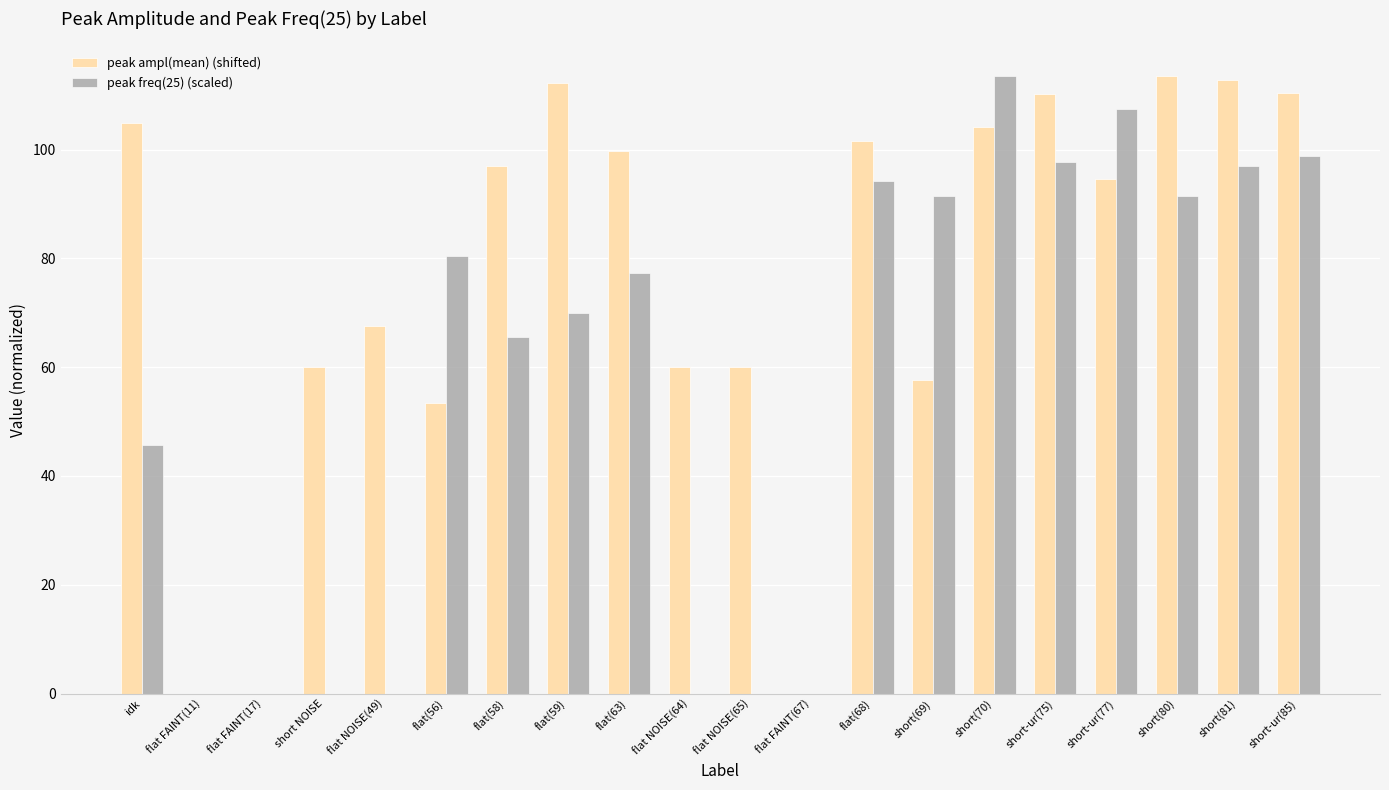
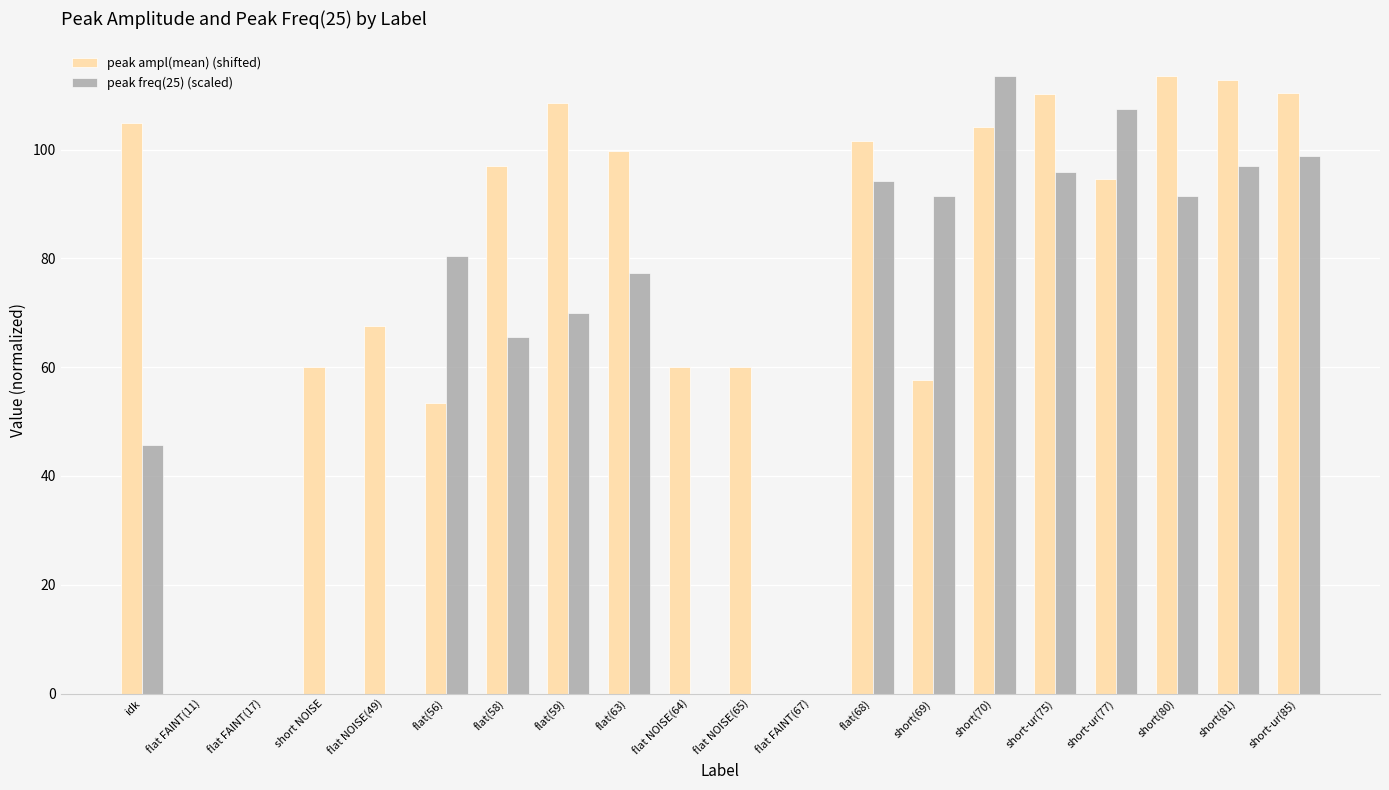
peak ampl(mean) (shifted), flat(59): 112 -> 108
peak freq(25) (scaled), short-ur(75): 98 -> 96
